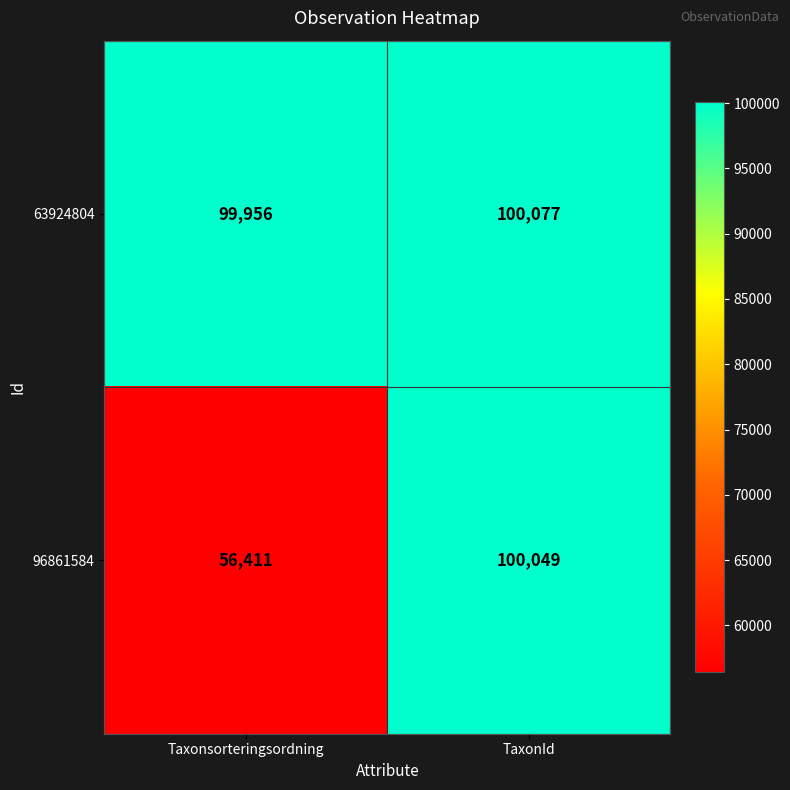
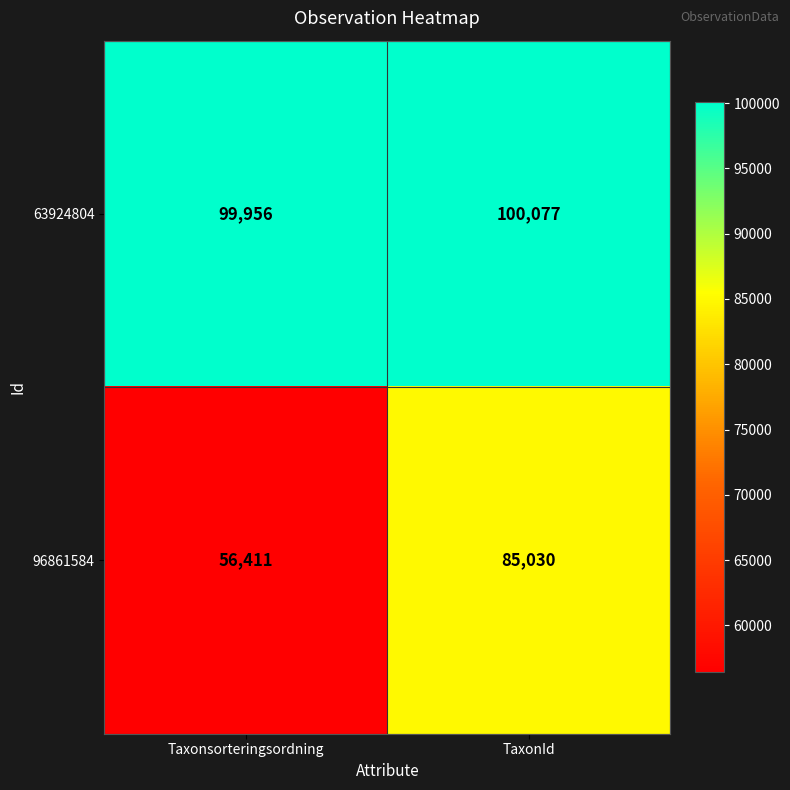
96861584, TaxonId: 100,049 -> 85,030
